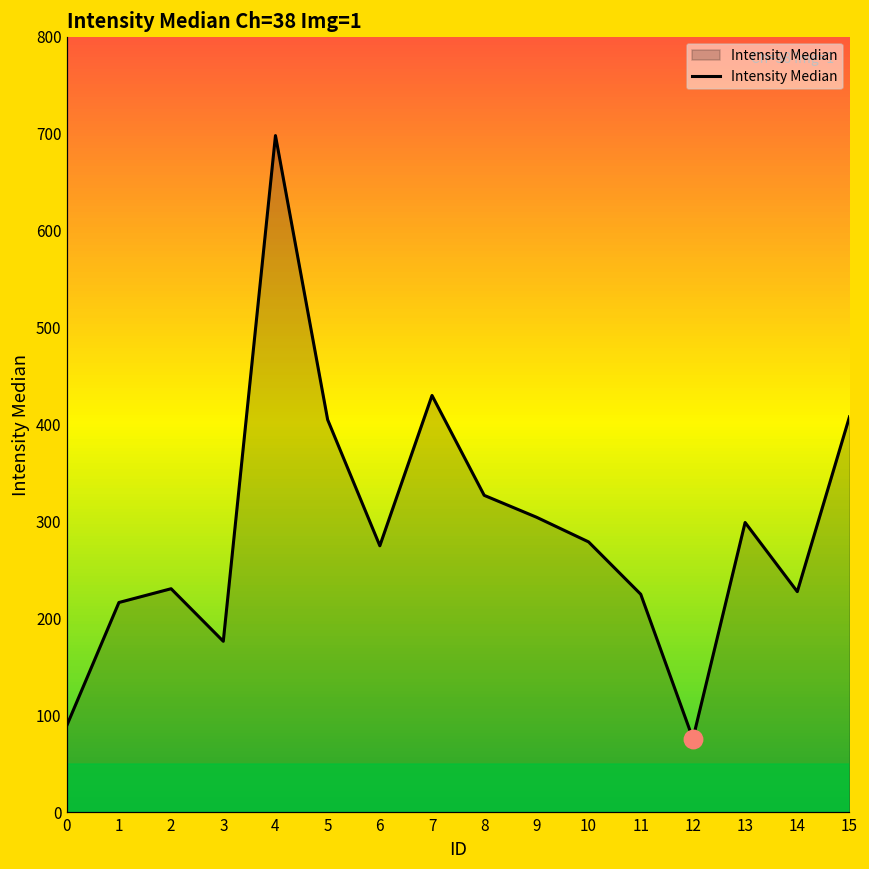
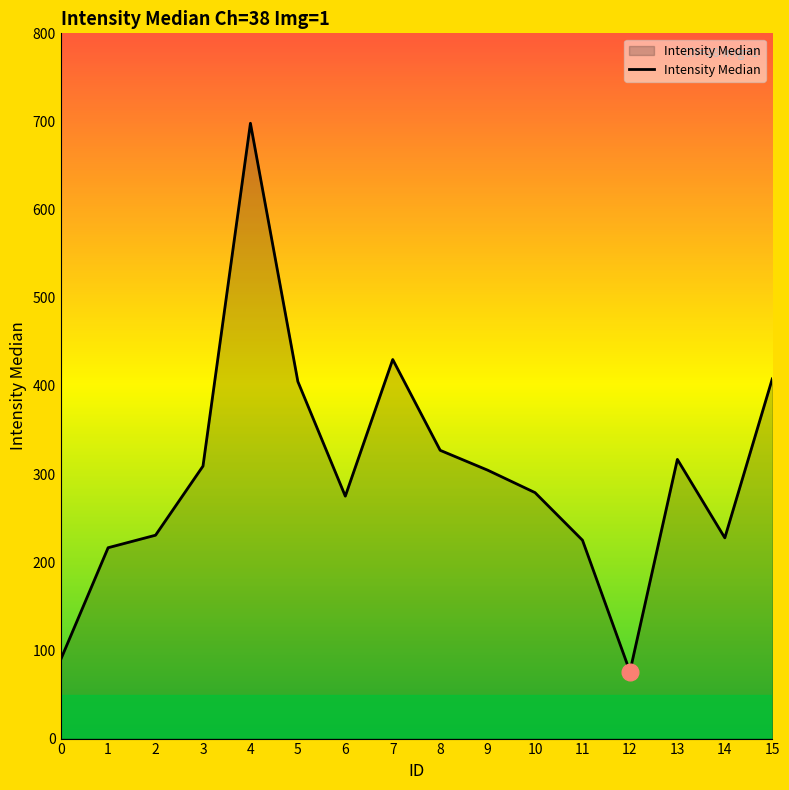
Intensity Median, 3: 180 -> 310
Intensity Median, 13: 300 -> 320
